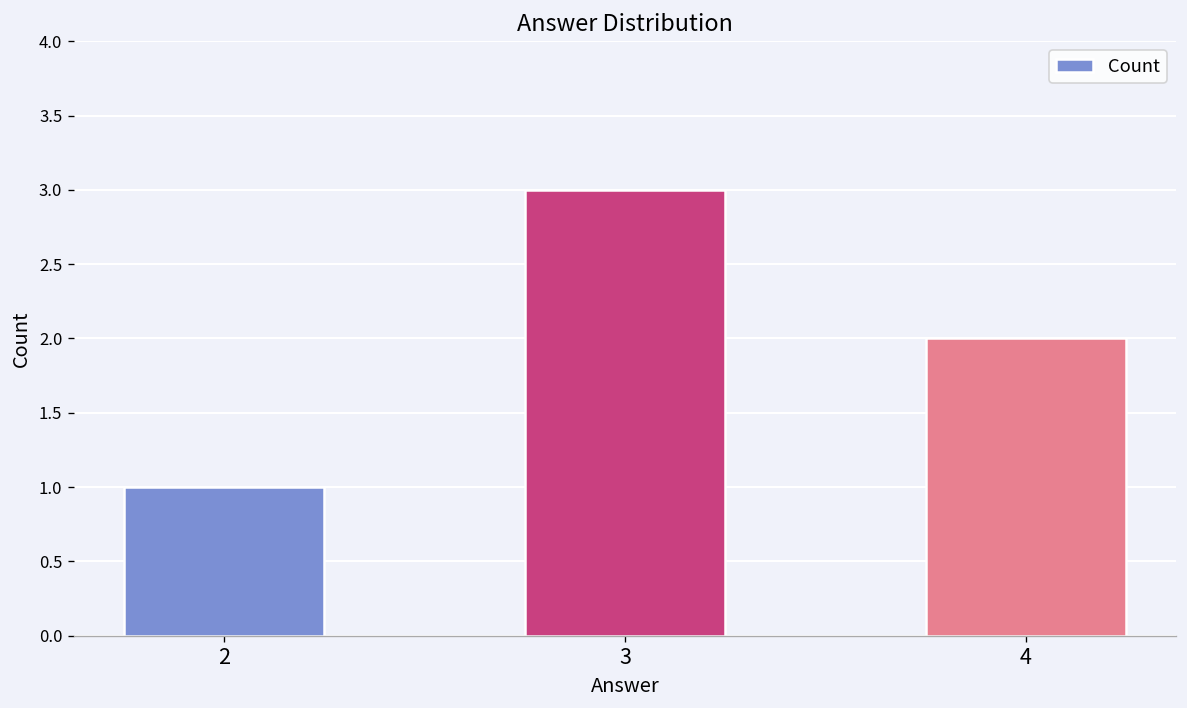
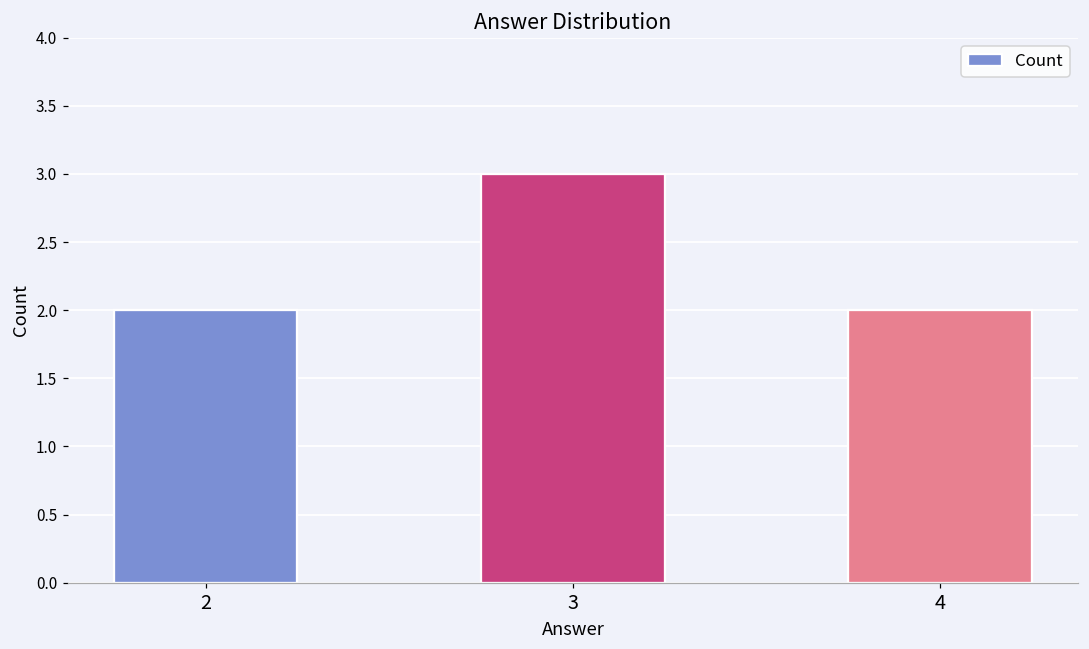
2: 1 -> 2
